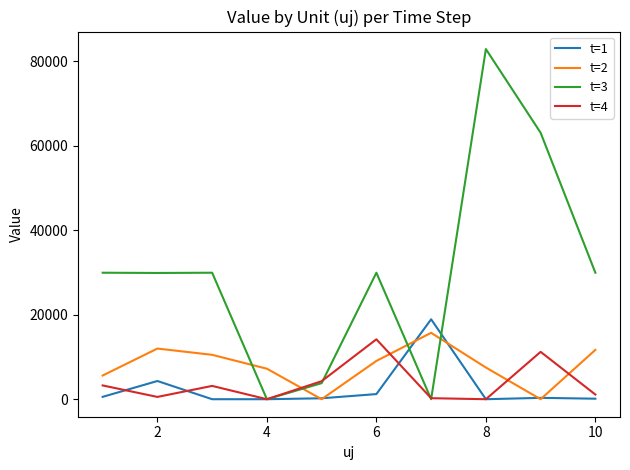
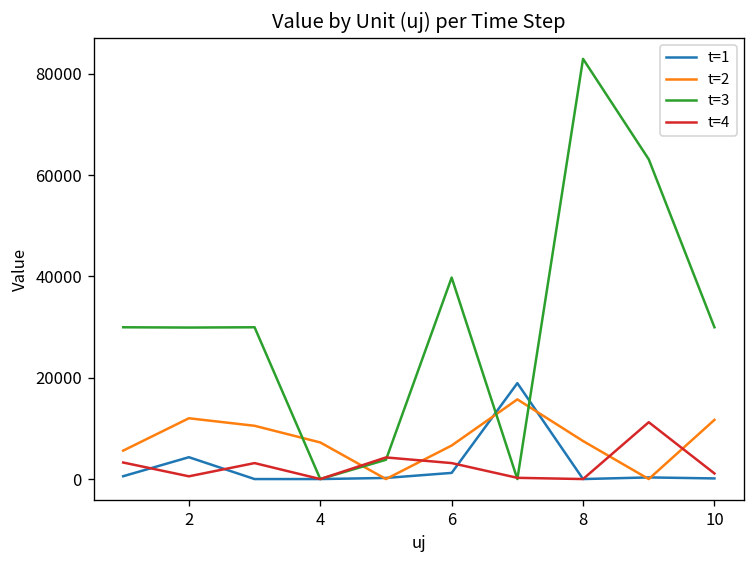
t=2, 6: 9000 -> 7000
t=3, 6: 30000 -> 40000
t=4, 6: 14000 -> 3000
